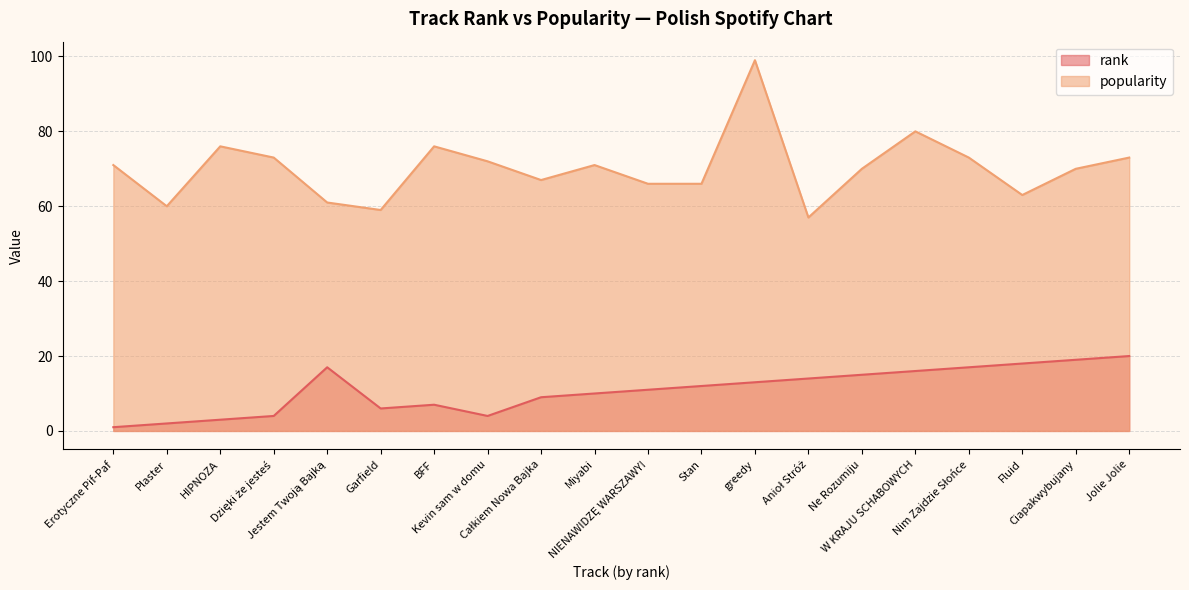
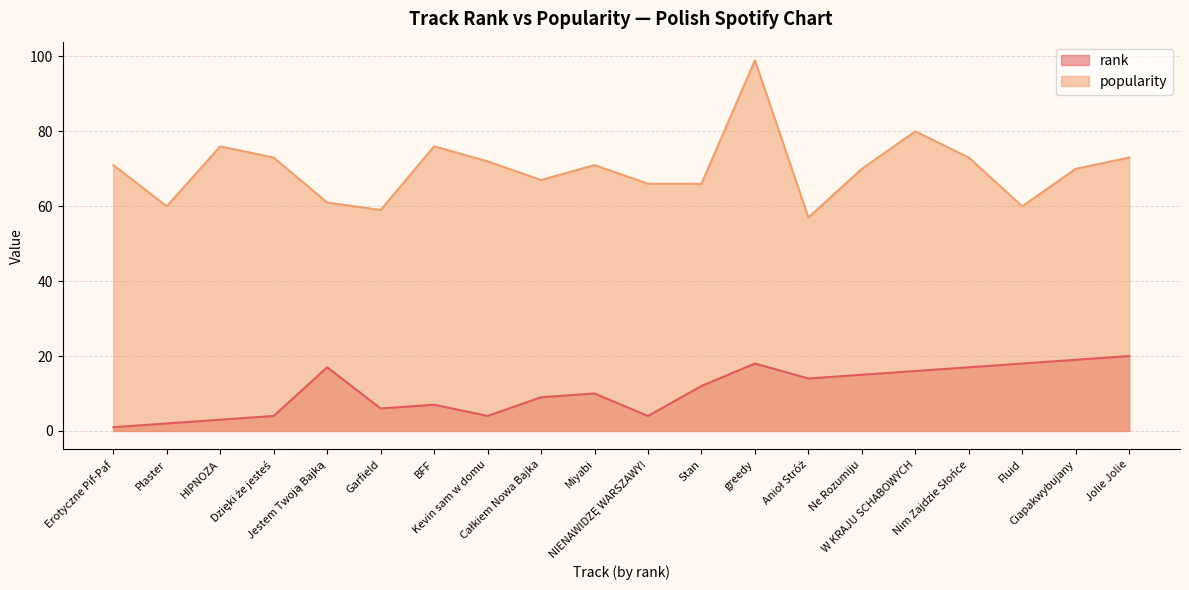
rank, NIENAWIDZĘ WARSZAWY!: 11 -> 4
rank, greedy: 13 -> 18
popularity, Fluid: 63 -> 60
